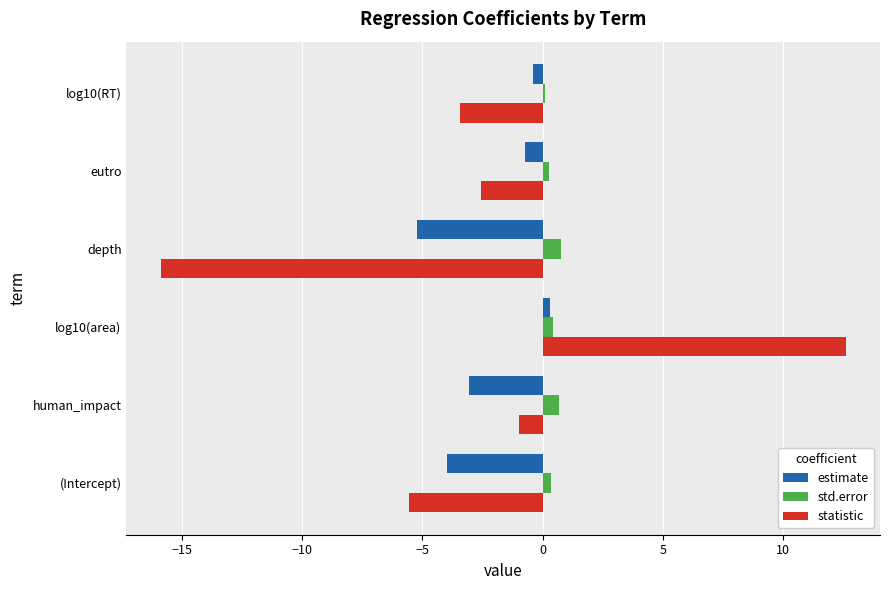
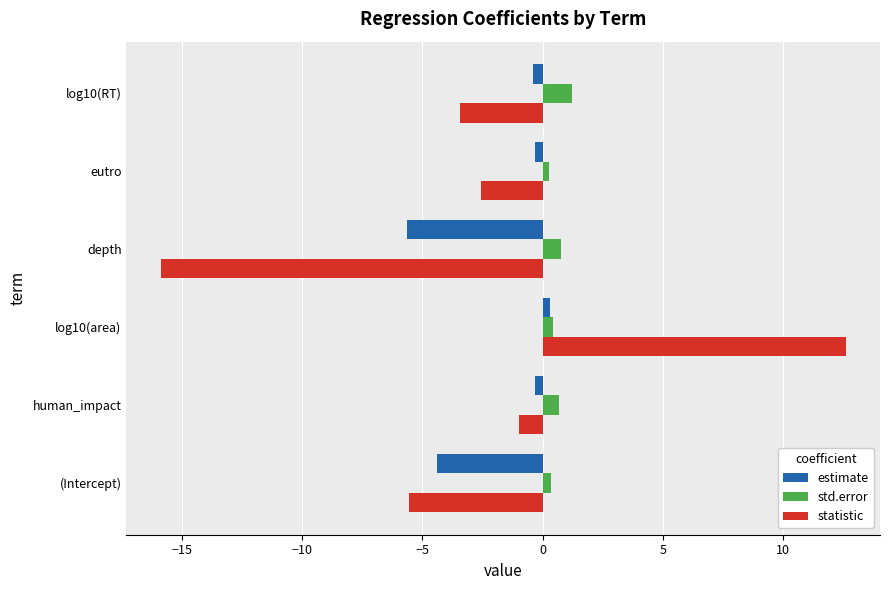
std.error, log10(RT): 0.1 -> 1.2
estimate, eutro: -0.7 -> -0.3
estimate, depth: -5.2 -> -5.6
estimate, human_impact: -3.1 -> -0.3
estimate, (Intercept): -3.9 -> -4.4
